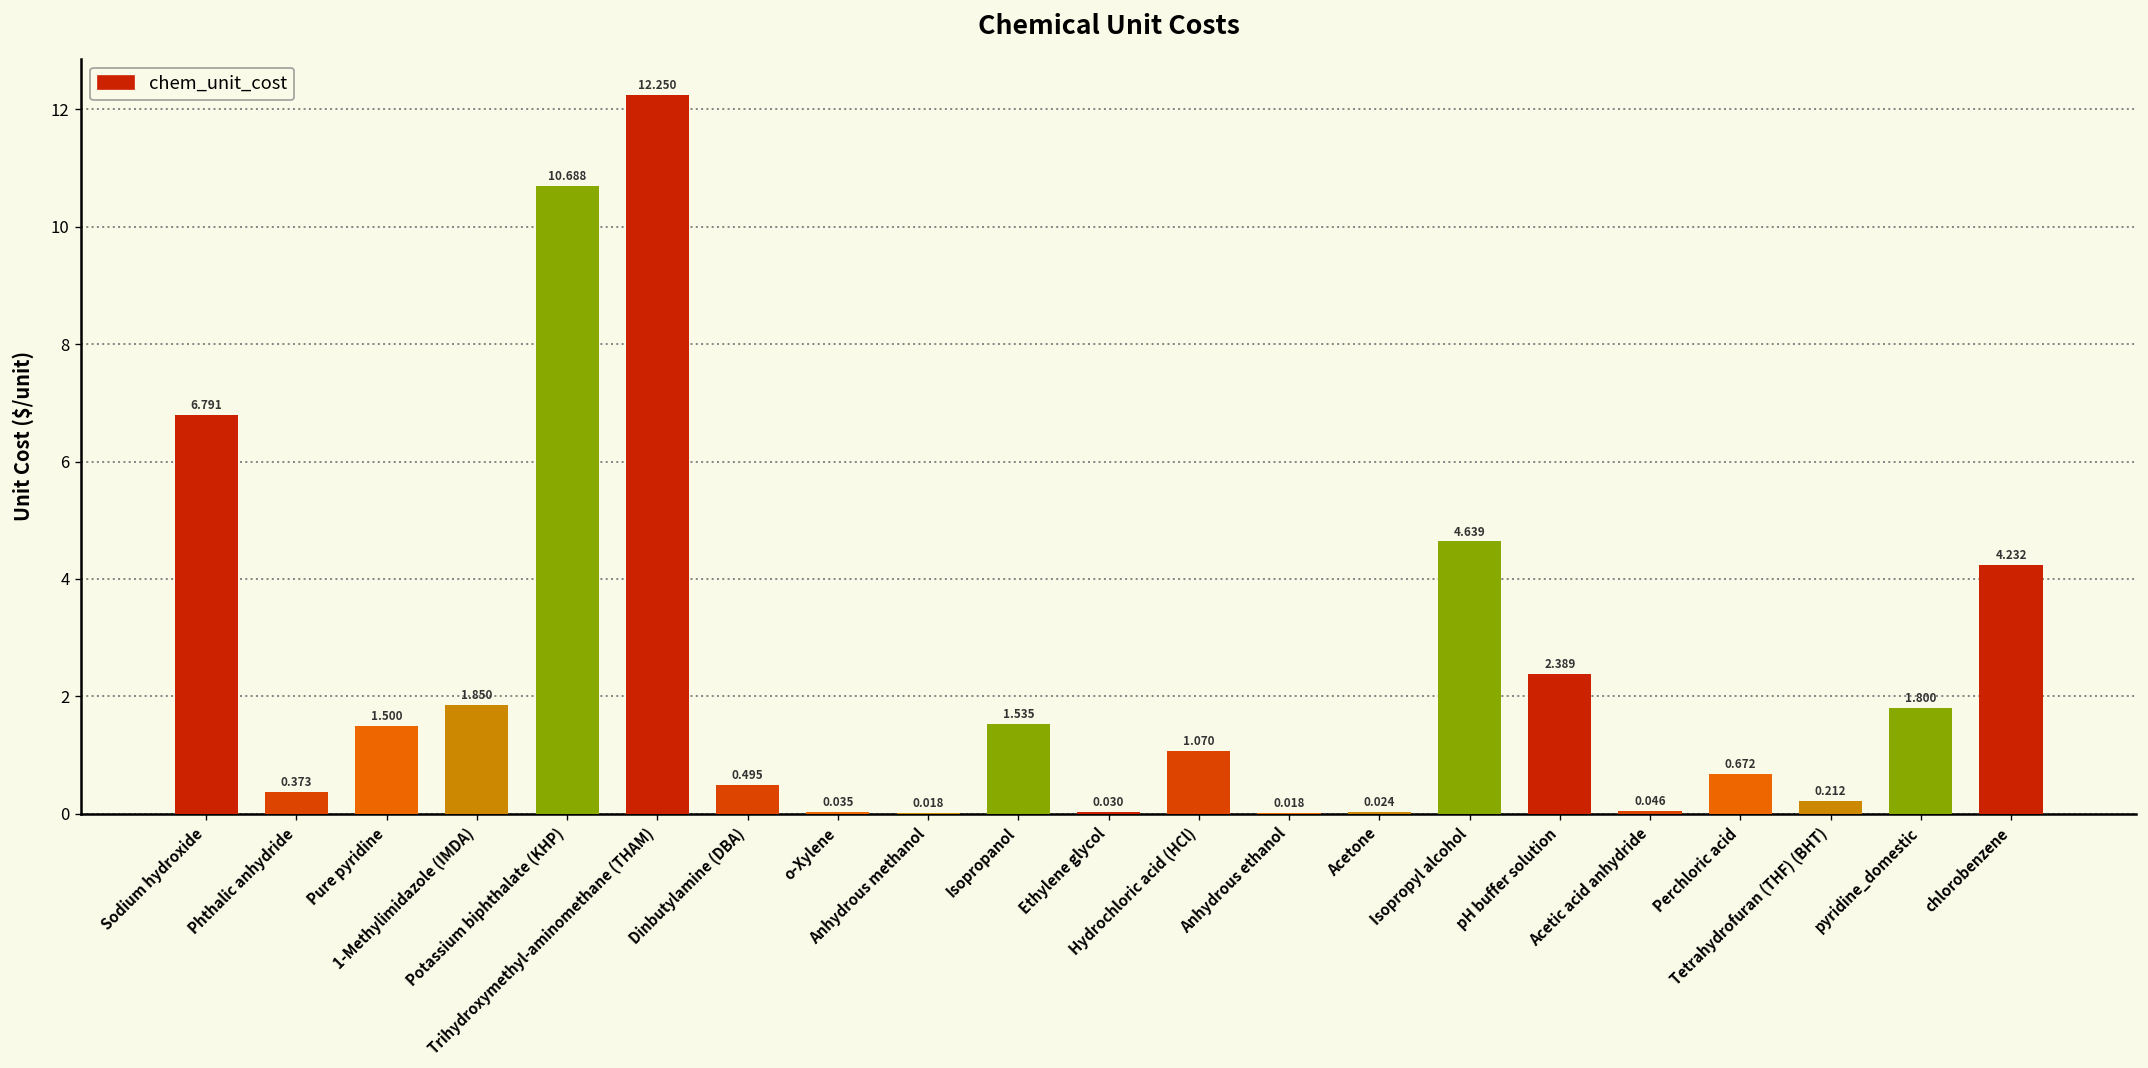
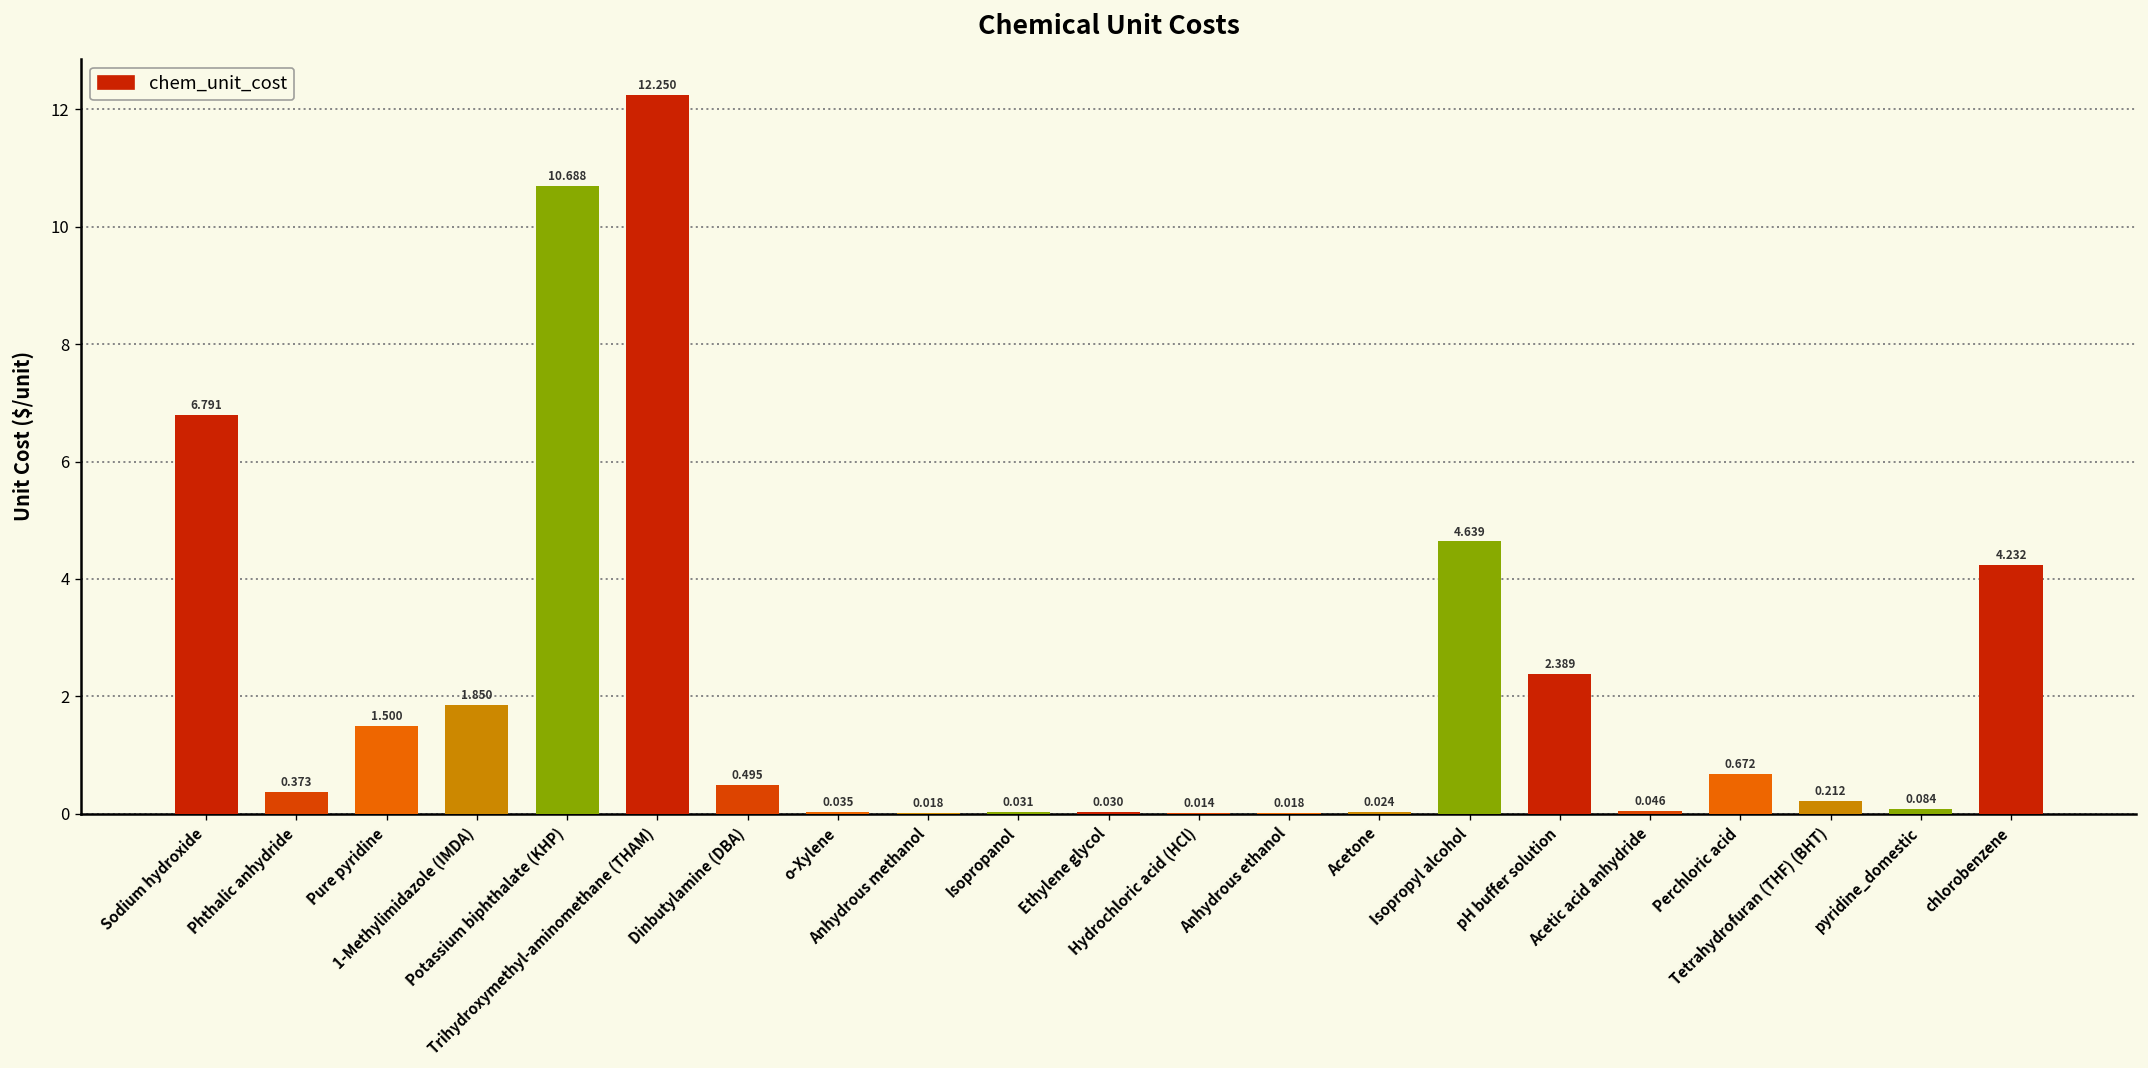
Isopropanol: 1.535 -> 0.031
Hydrochloric acid (HCl): 1.070 -> 0.014
pyridine_domestic: 1.800 -> 0.084
